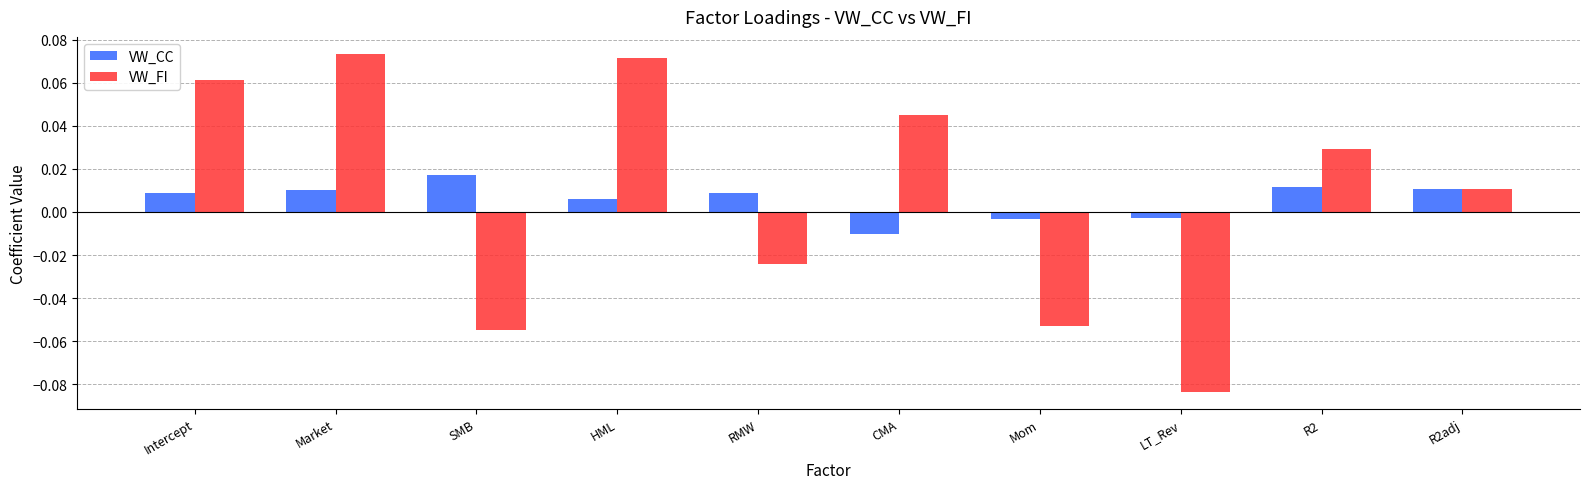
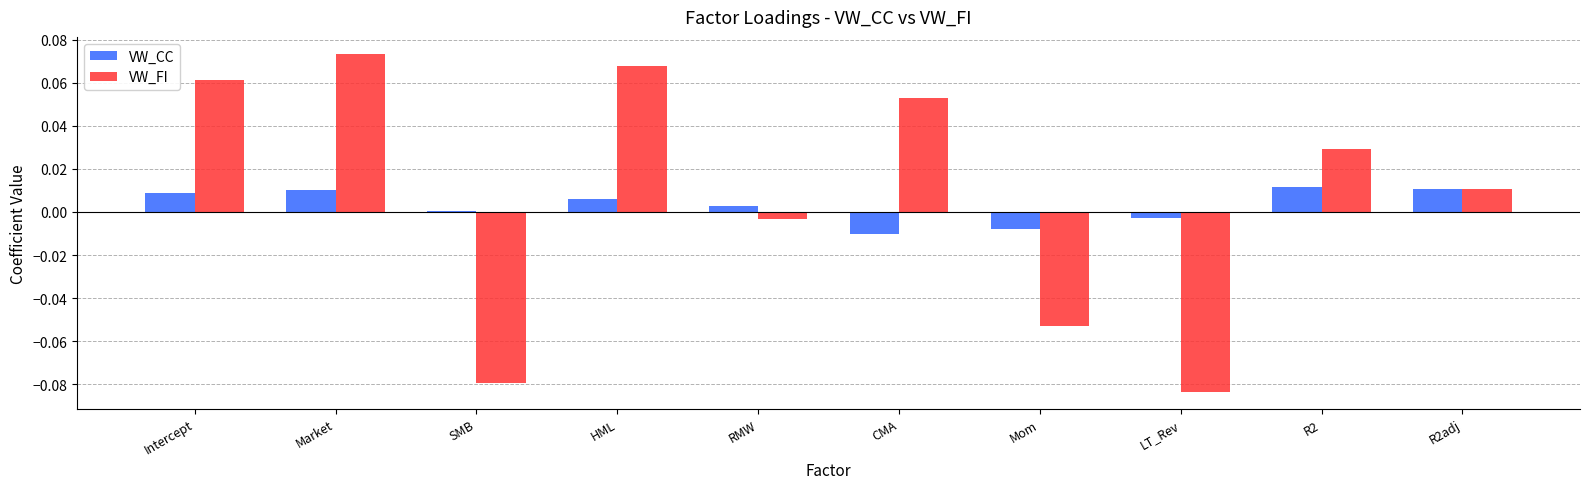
VW_CC, SMB: 0.017 -> 0.001
VW_FI, SMB: -0.055 -> -0.080
VW_FI, HML: 0.072 -> 0.068
VW_CC, RMW: 0.009 -> 0.003
VW_FI, RMW: -0.024 -> -0.003
VW_FI, CMA: 0.045 -> 0.053
VW_CC, Mom: -0.003 -> -0.008
